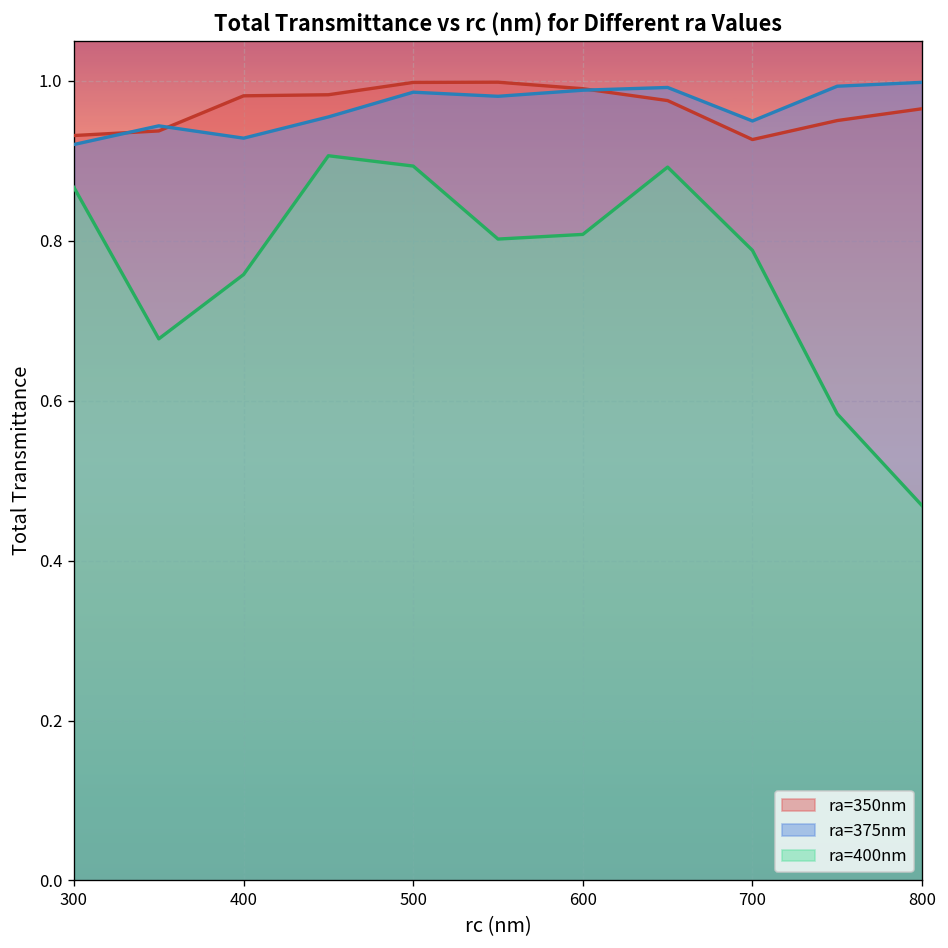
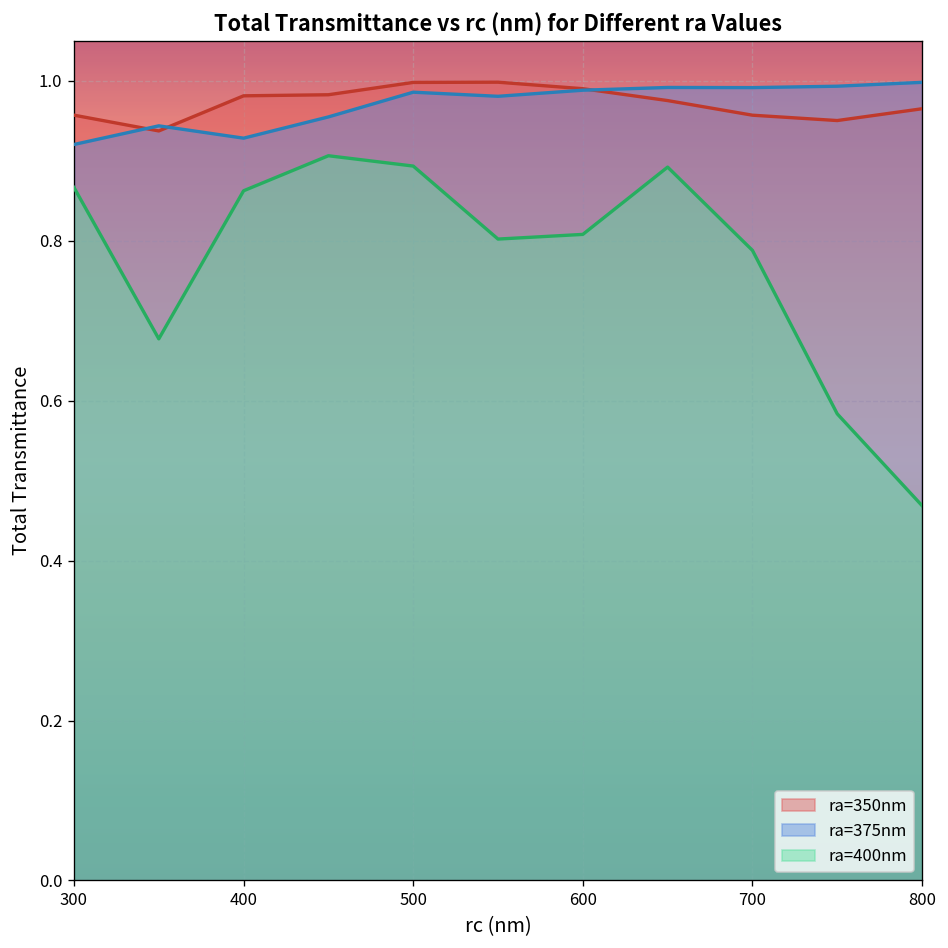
ra=350nm, 300: 0.93 -> 0.96
ra=400nm, 400: 0.76 -> 0.86
ra=350nm, 700: 0.93 -> 0.96
ra=375nm, 700: 0.95 -> 0.99
